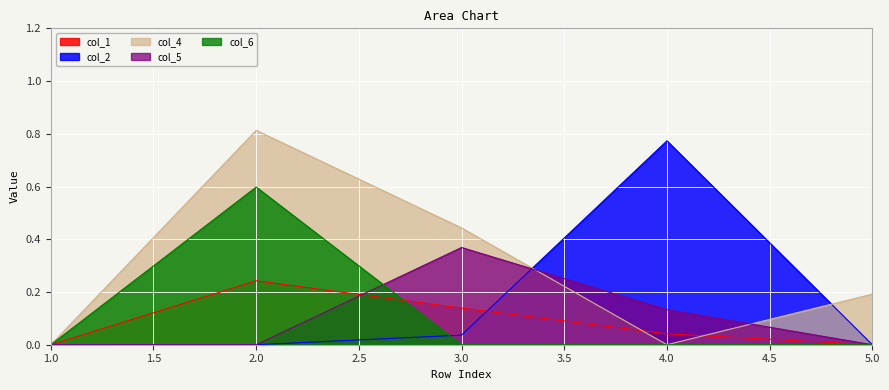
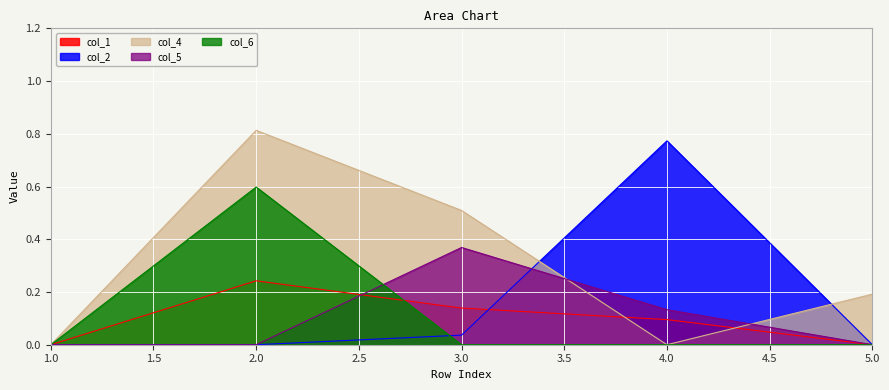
col_4, 3.0: 0.44 -> 0.51
col_1, 4.0: 0.04 -> 0.10
